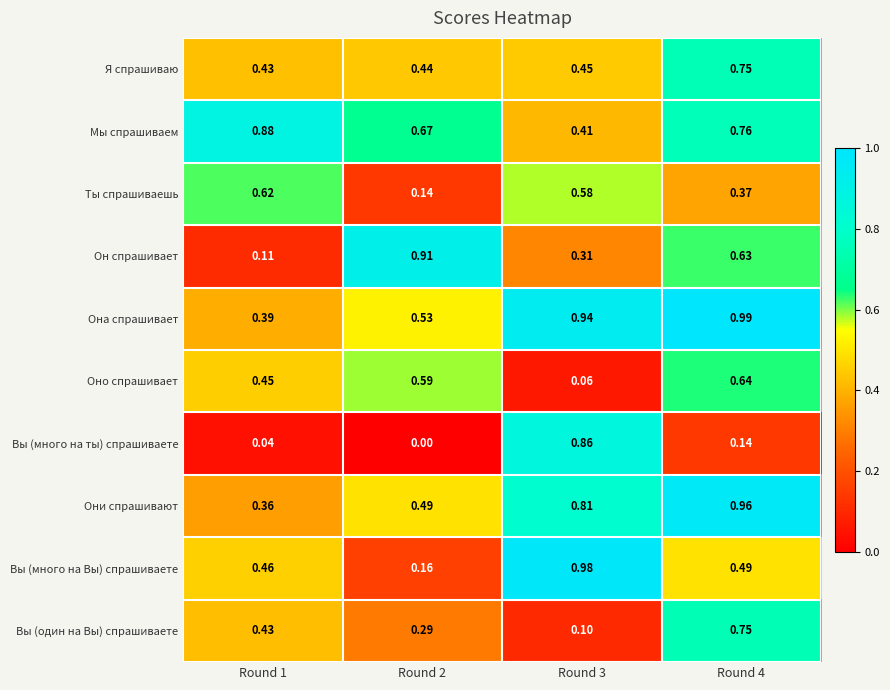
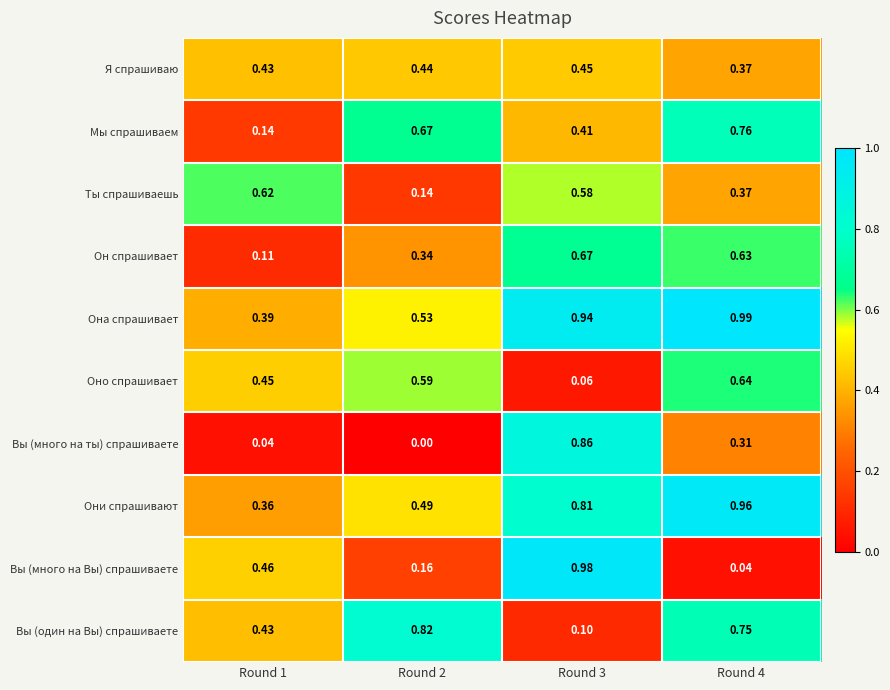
Я спрашиваю, Round 4: 0.75 -> 0.37
Мы спрашиваем, Round 1: 0.88 -> 0.14
Он спрашивает, Round 2: 0.91 -> 0.34
Он спрашивает, Round 3: 0.31 -> 0.67
Вы (много на ты) спрашиваете, Round 4: 0.14 -> 0.31
Вы (много на Вы) спрашиваете, Round 4: 0.49 -> 0.04
Вы (один на Вы) спрашиваете, Round 2: 0.29 -> 0.82
